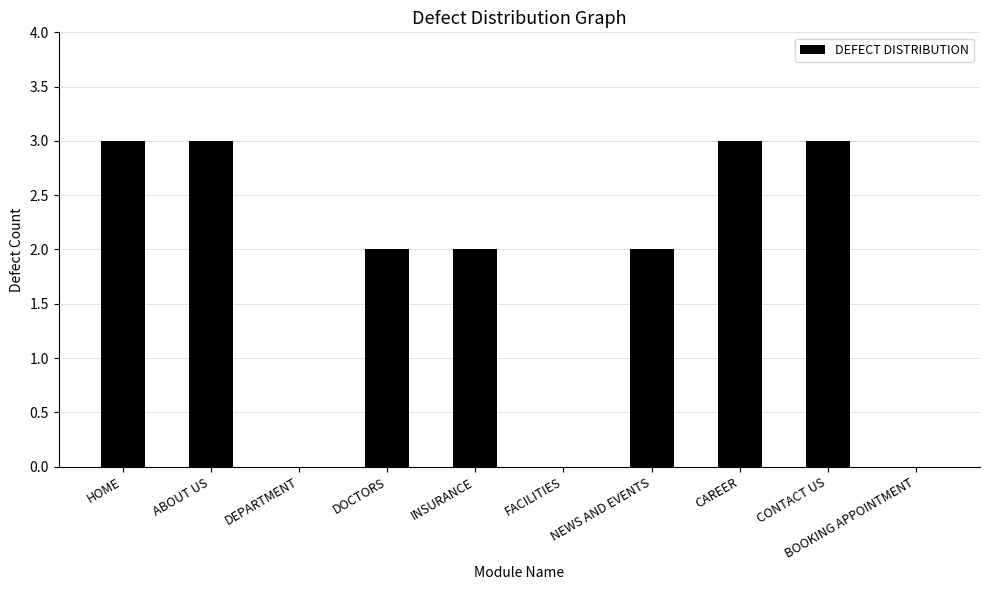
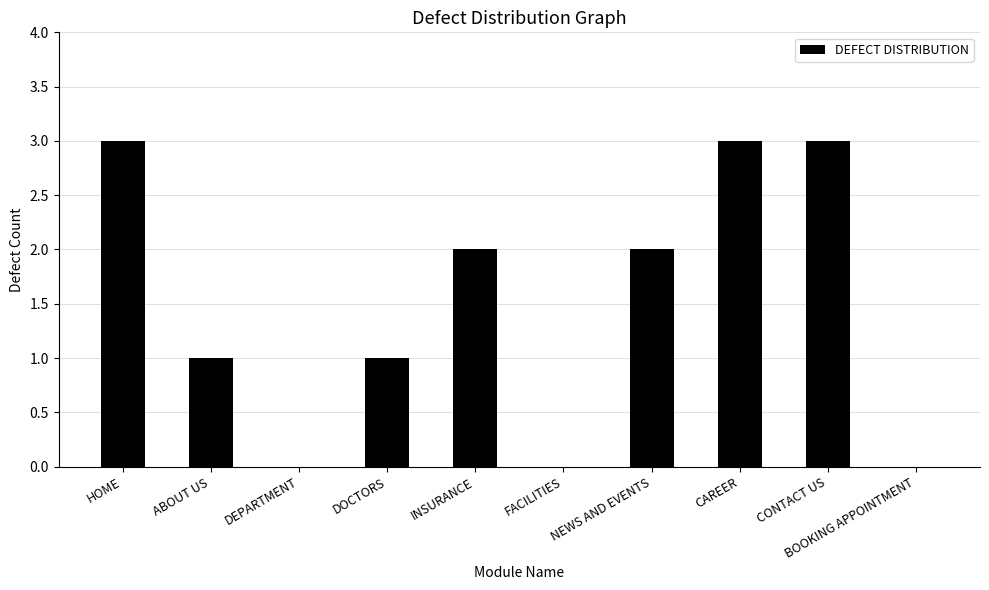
ABOUT US: 3 -> 1
DOCTORS: 2 -> 1
